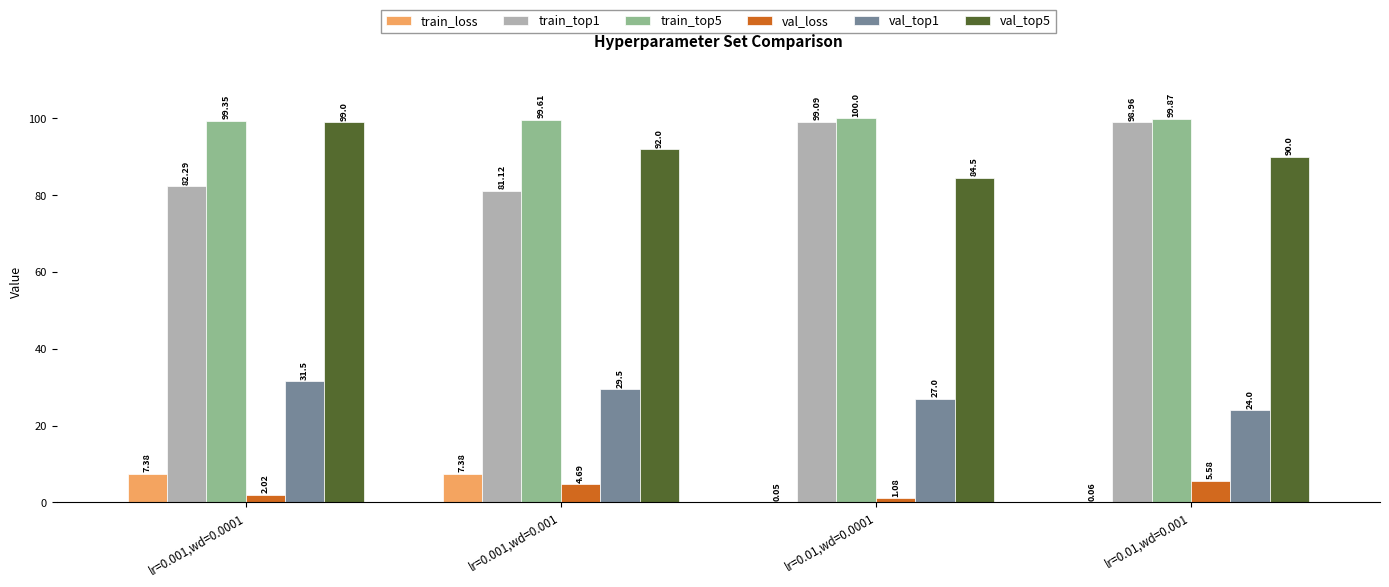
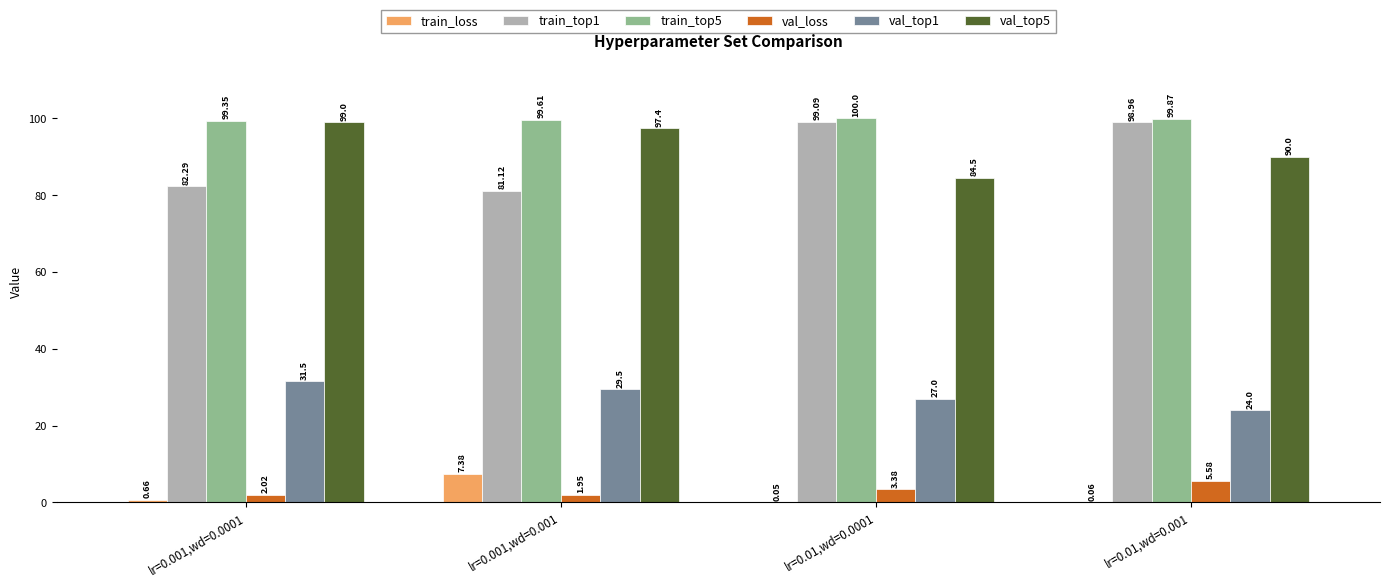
train_loss, lr=0.001,wd=0.0001: 7.38 -> 0.66
val_loss, lr=0.001,wd=0.001: 4.69 -> 1.95
val_top5, lr=0.001,wd=0.001: 92.0 -> 97.4
val_loss, lr=0.01,wd=0.0001: 1.08 -> 3.38
